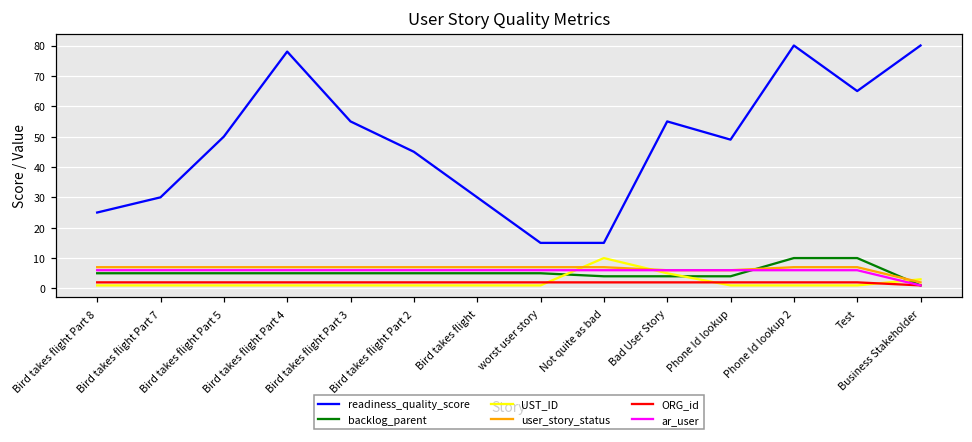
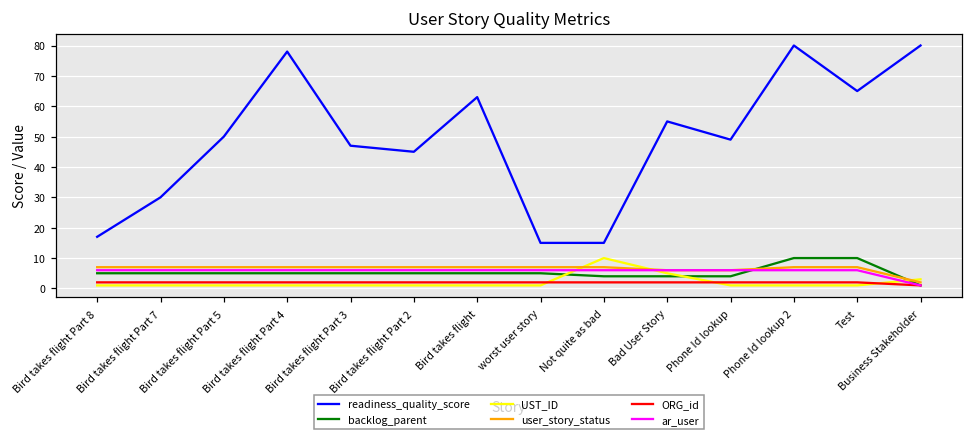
readiness_quality_score, Bird takes flight Part 8: 25 -> 17
readiness_quality_score, Bird takes flight Part 3: 55 -> 47
readiness_quality_score, Bird takes flight: 30 -> 63
